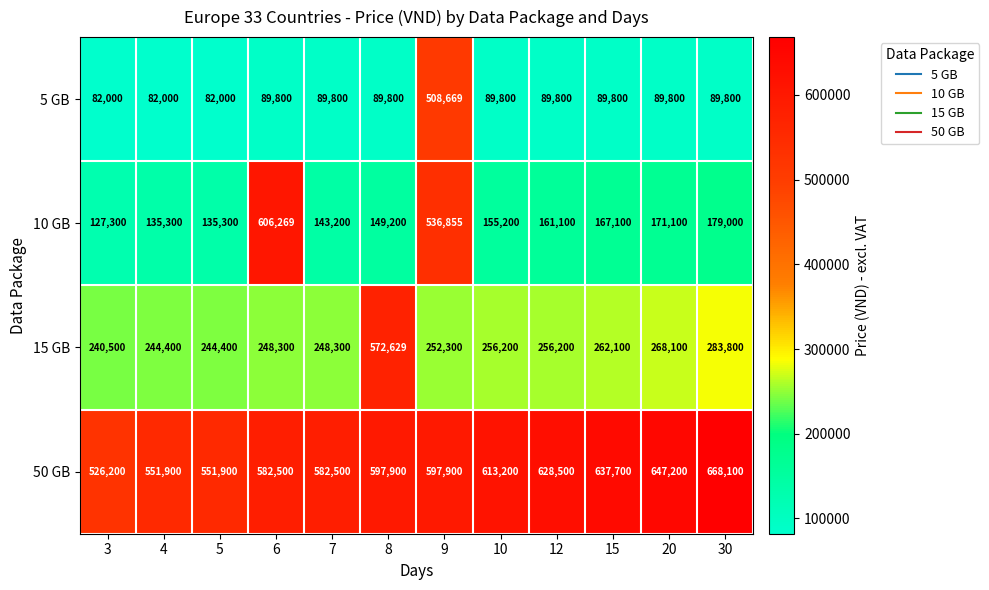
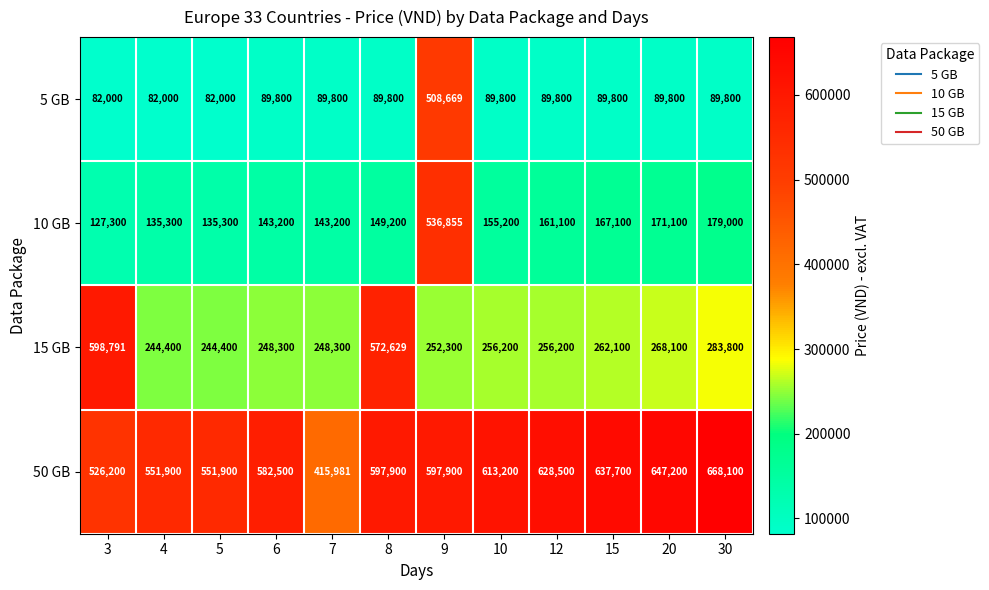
10 GB, 6: 606,269 -> 143,200
15 GB, 3: 240,500 -> 598,791
50 GB, 7: 582,500 -> 415,981
